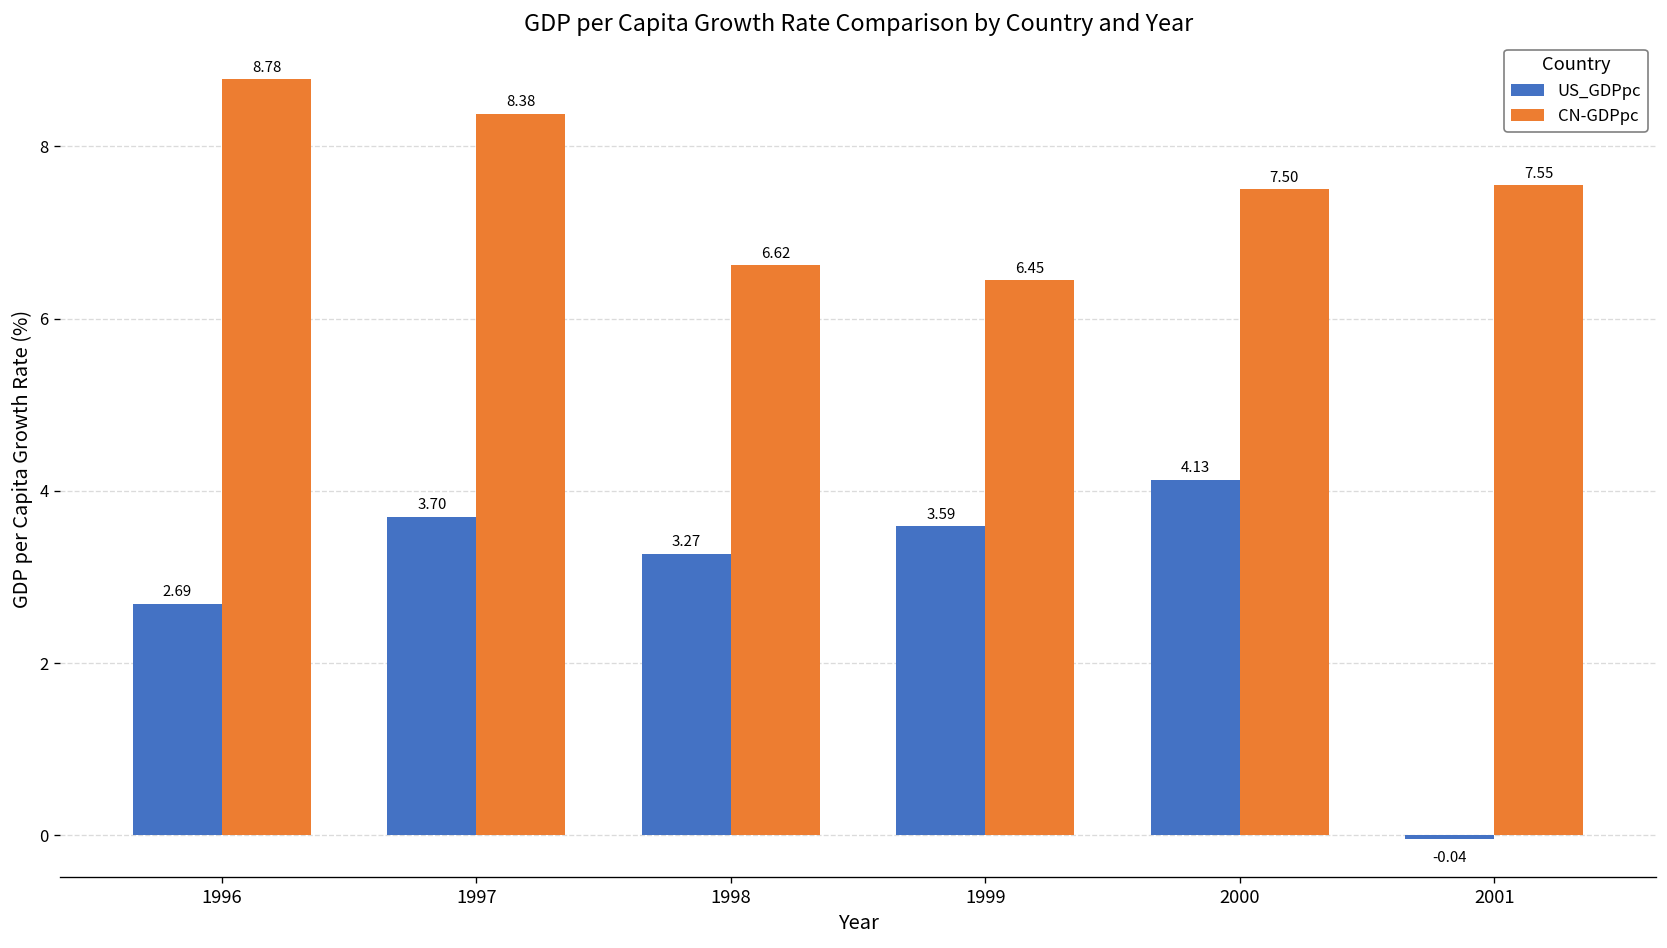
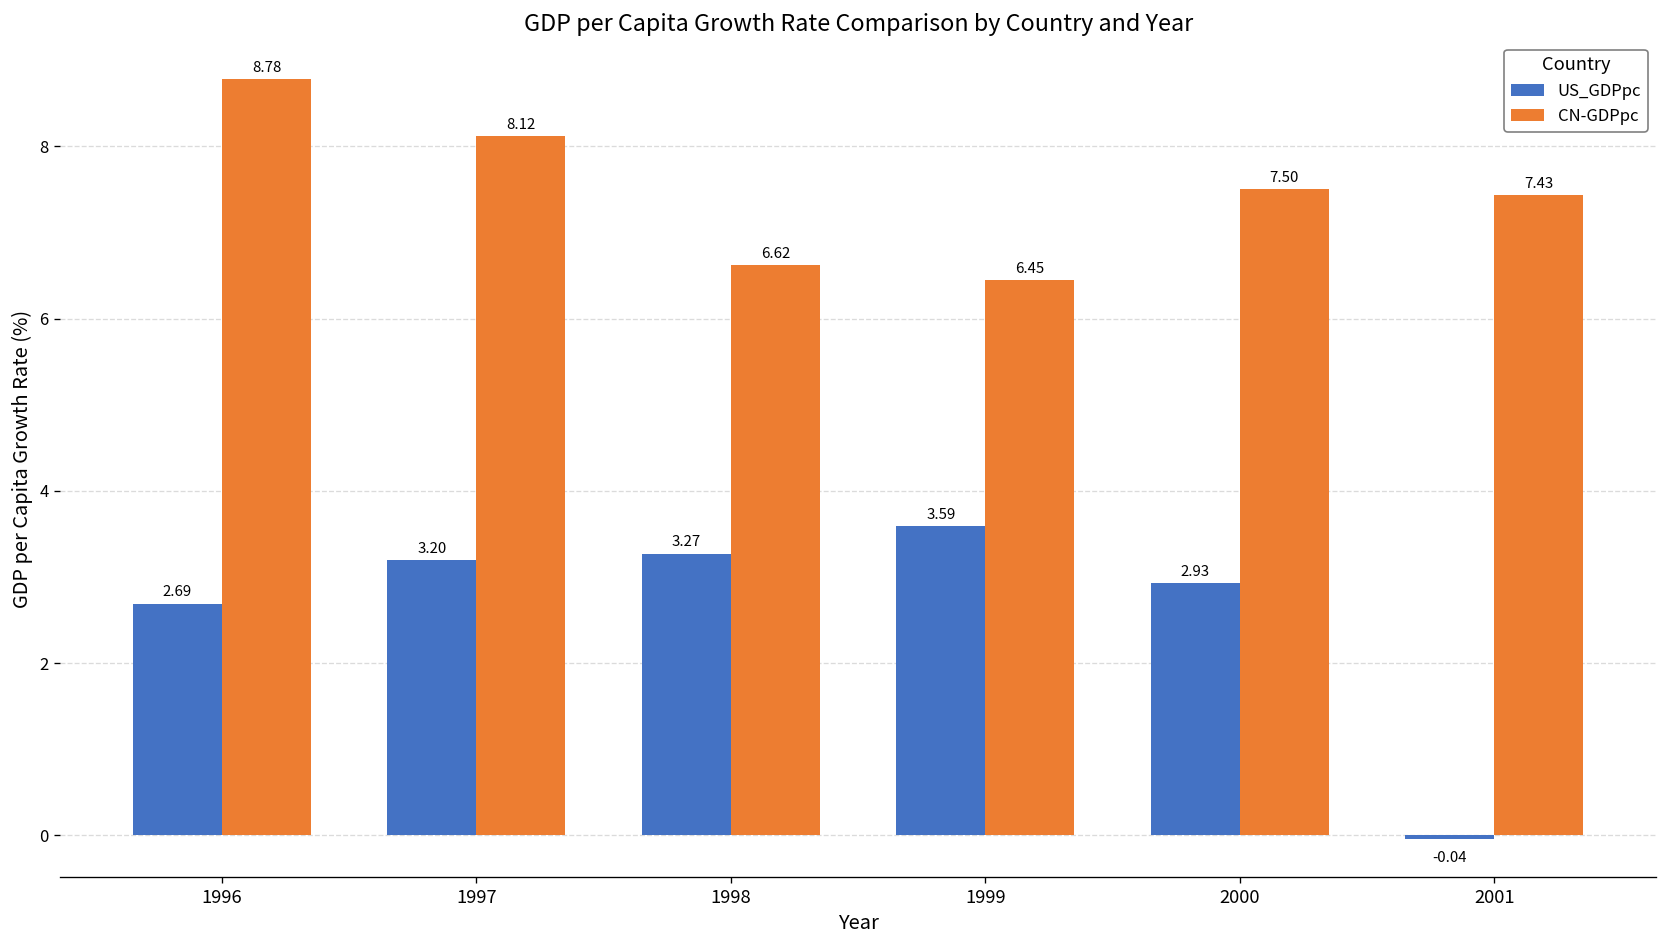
US_GDPpc, 1997: 3.70 -> 3.20
CN-GDPpc, 1997: 8.38 -> 8.12
US_GDPpc, 2000: 4.13 -> 2.93
CN-GDPpc, 2001: 7.55 -> 7.43
